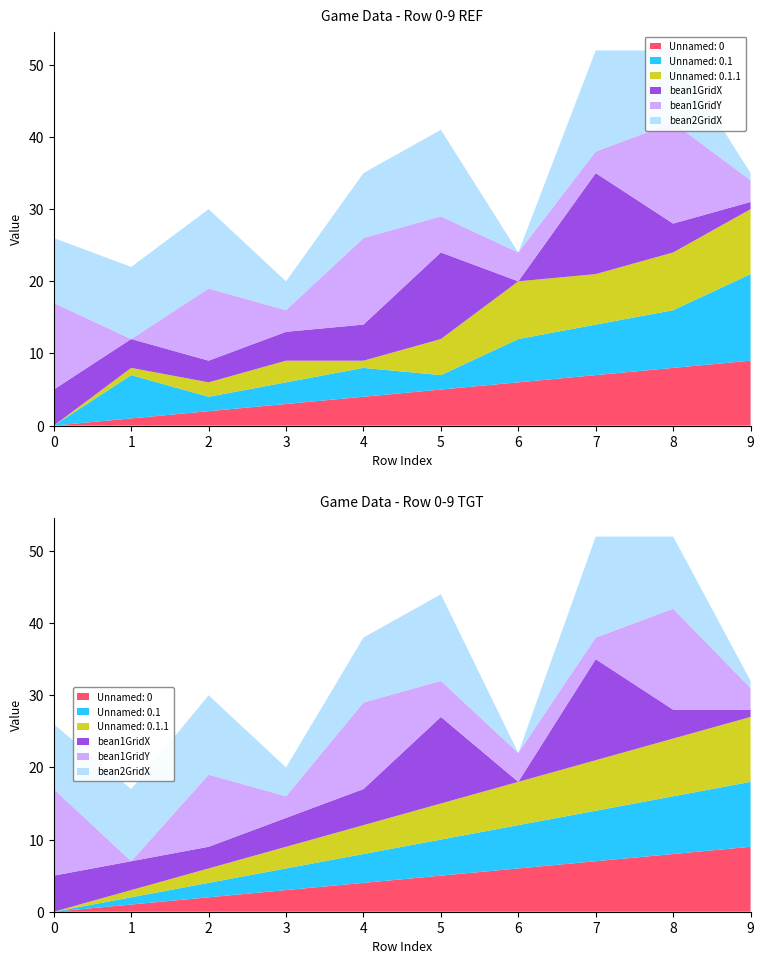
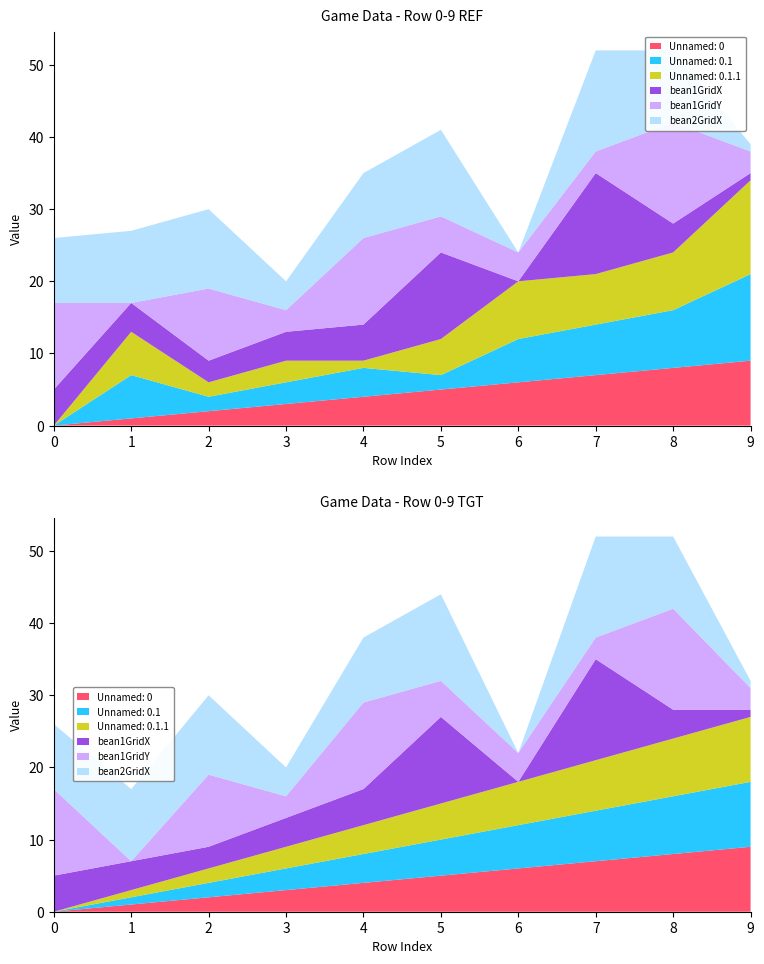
Game Data - Row 0-9 REF, Unnamed: 0.1.1, 1: 1 -> 6
Game Data - Row 0-9 REF, Unnamed: 0.1.1, 9: 9 -> 13
